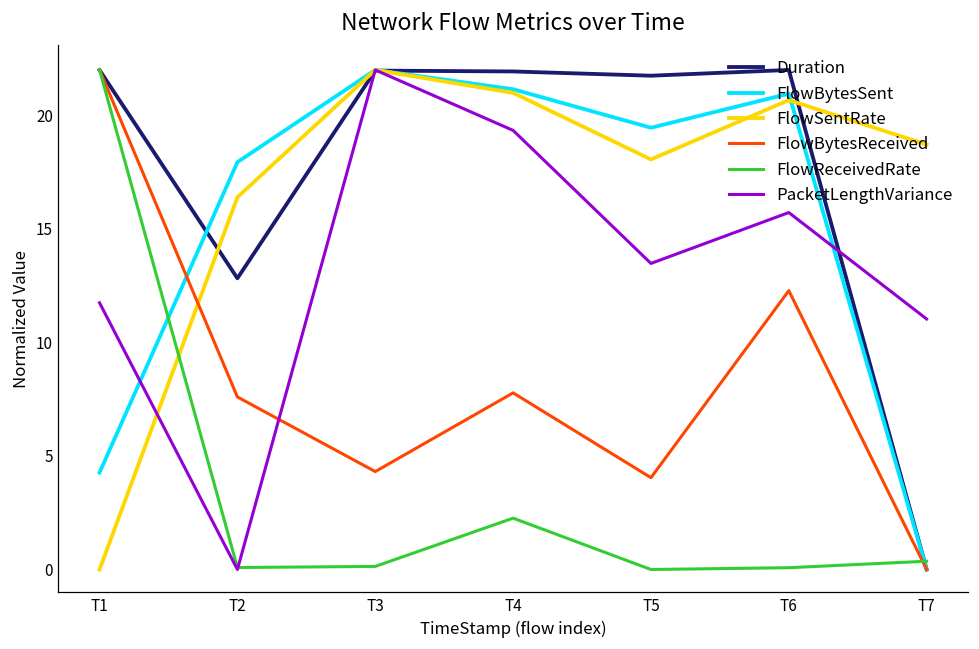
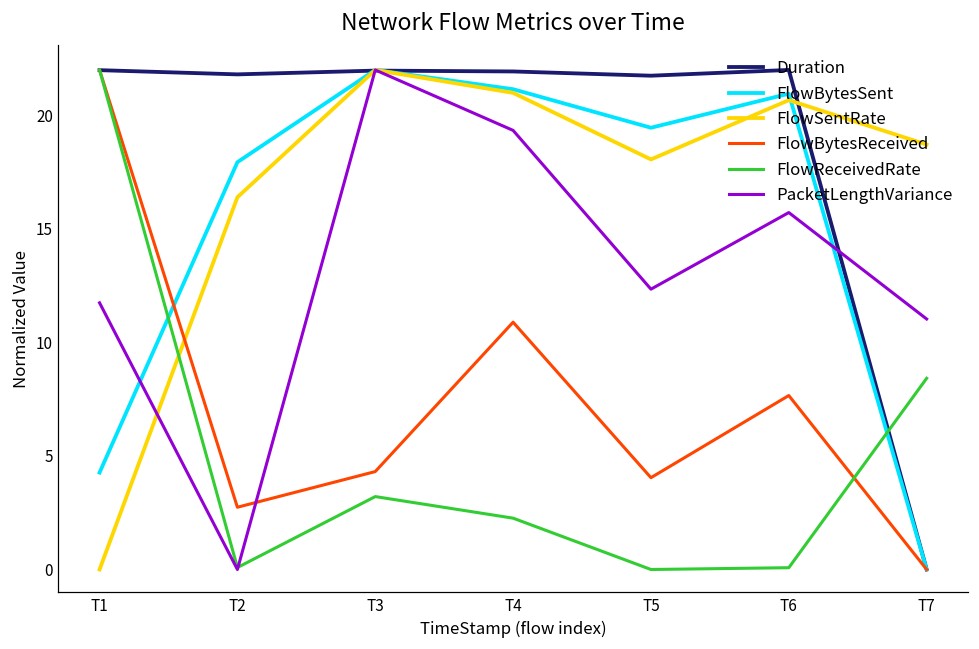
Duration, T2: 12.8 -> 21.8
FlowBytesReceived, T2: 7.6 -> 2.7
FlowReceivedRate, T3: 0.1 -> 3.2
FlowBytesReceived, T4: 7.8 -> 10.9
PacketLengthVariance, T5: 13.5 -> 12.3
FlowBytesReceived, T6: 12.3 -> 7.7
FlowReceivedRate, T7: 0.4 -> 8.4
